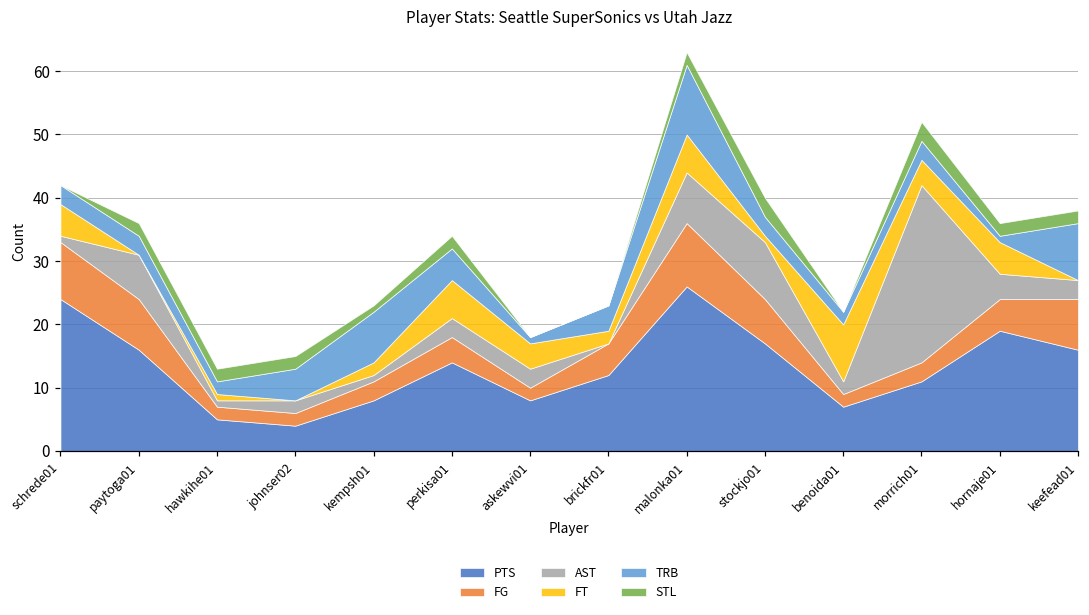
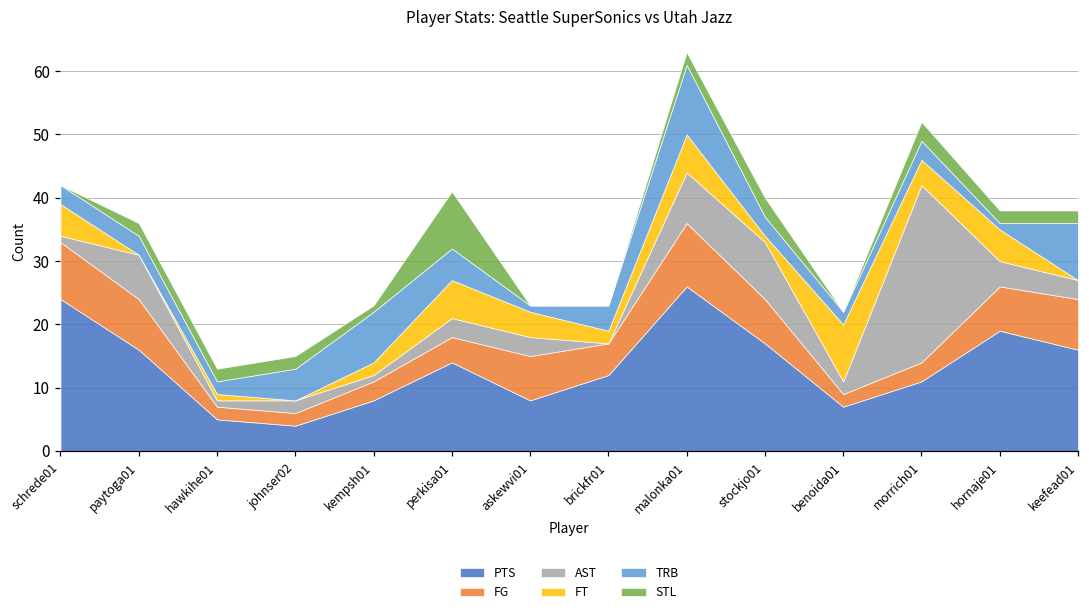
STL, perkisa01: 2 -> 9
FG, askewvi01: 2 -> 7
FG, hornaje01: 5 -> 7
